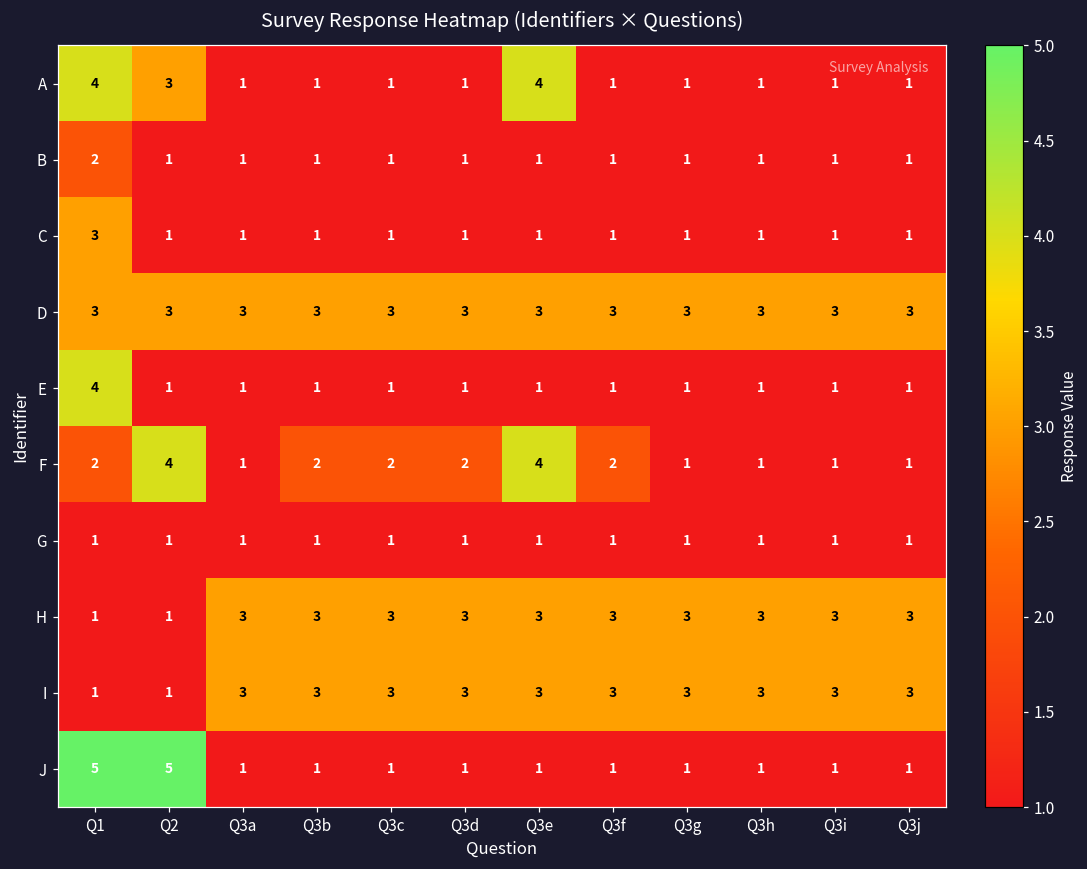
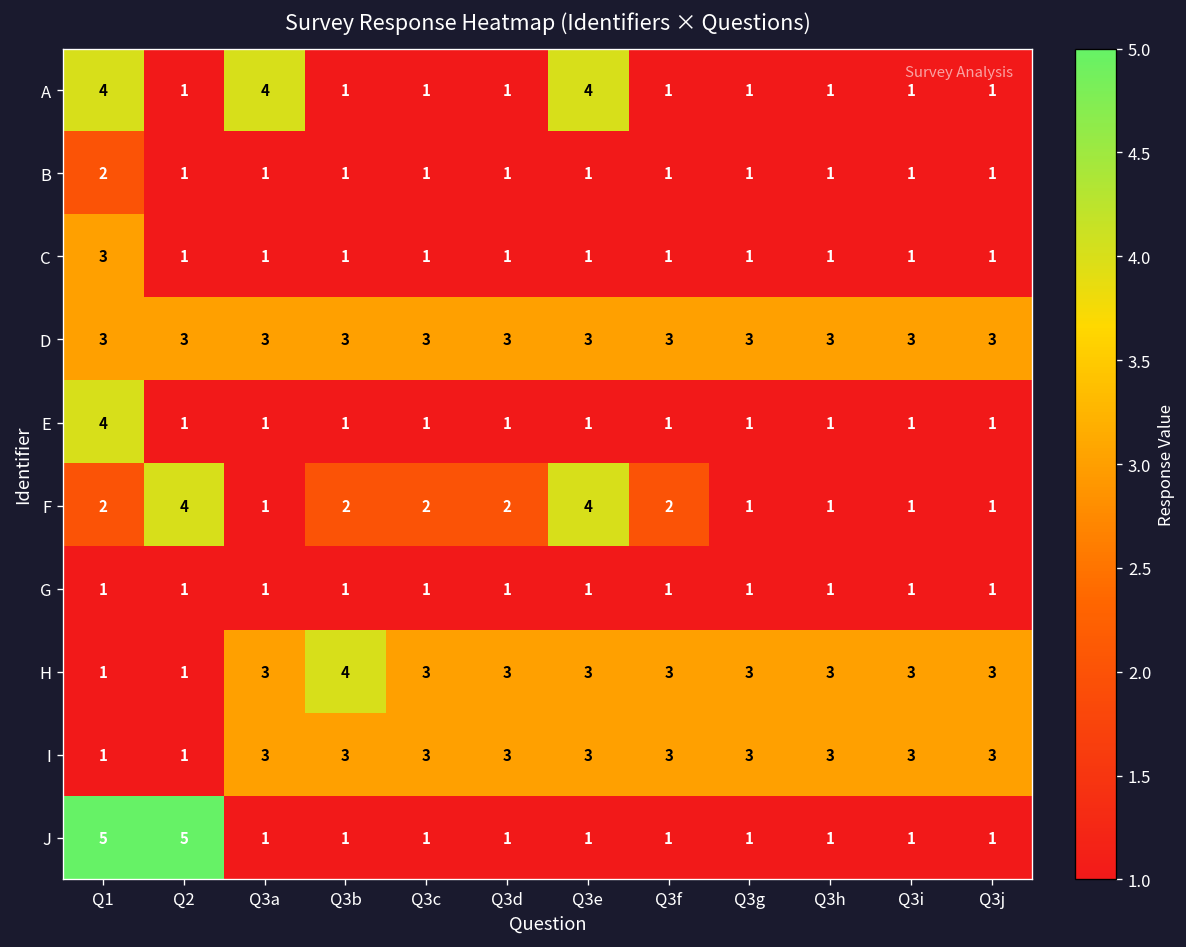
A, Q2: 3 -> 1
A, Q3a: 1 -> 4
H, Q3b: 3 -> 4
